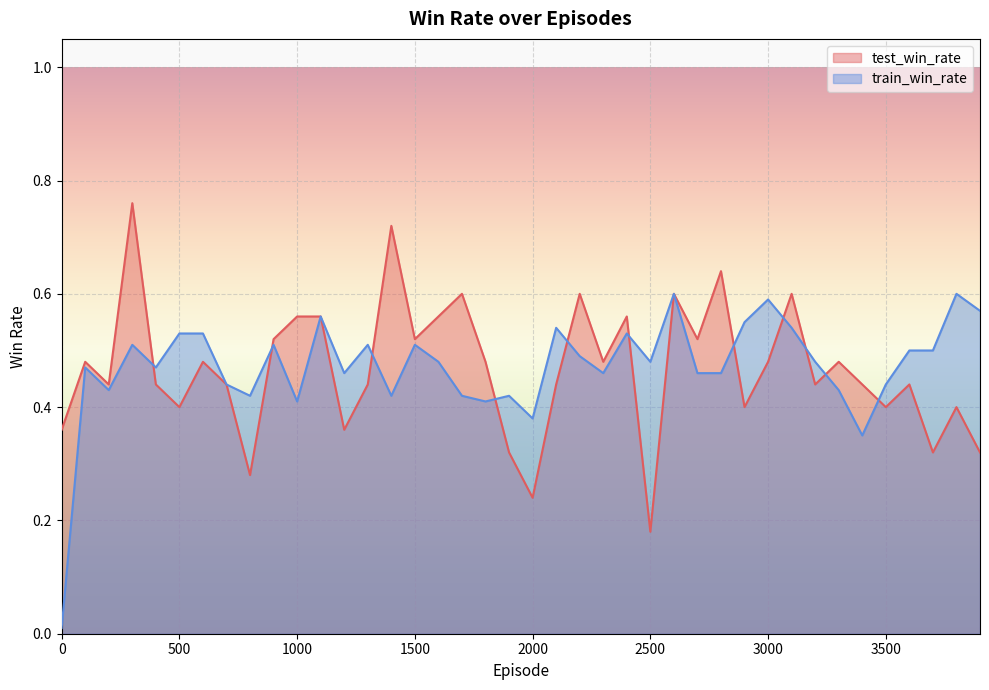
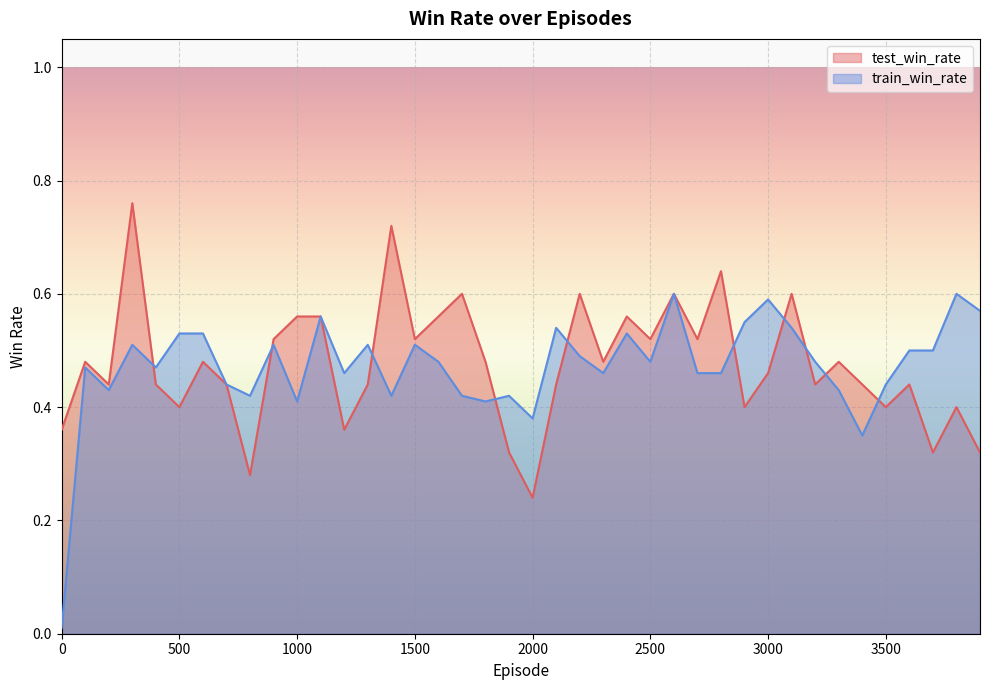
test_win_rate, 2500: 0.18 -> 0.52
test_win_rate, 3000: 0.48 -> 0.46
